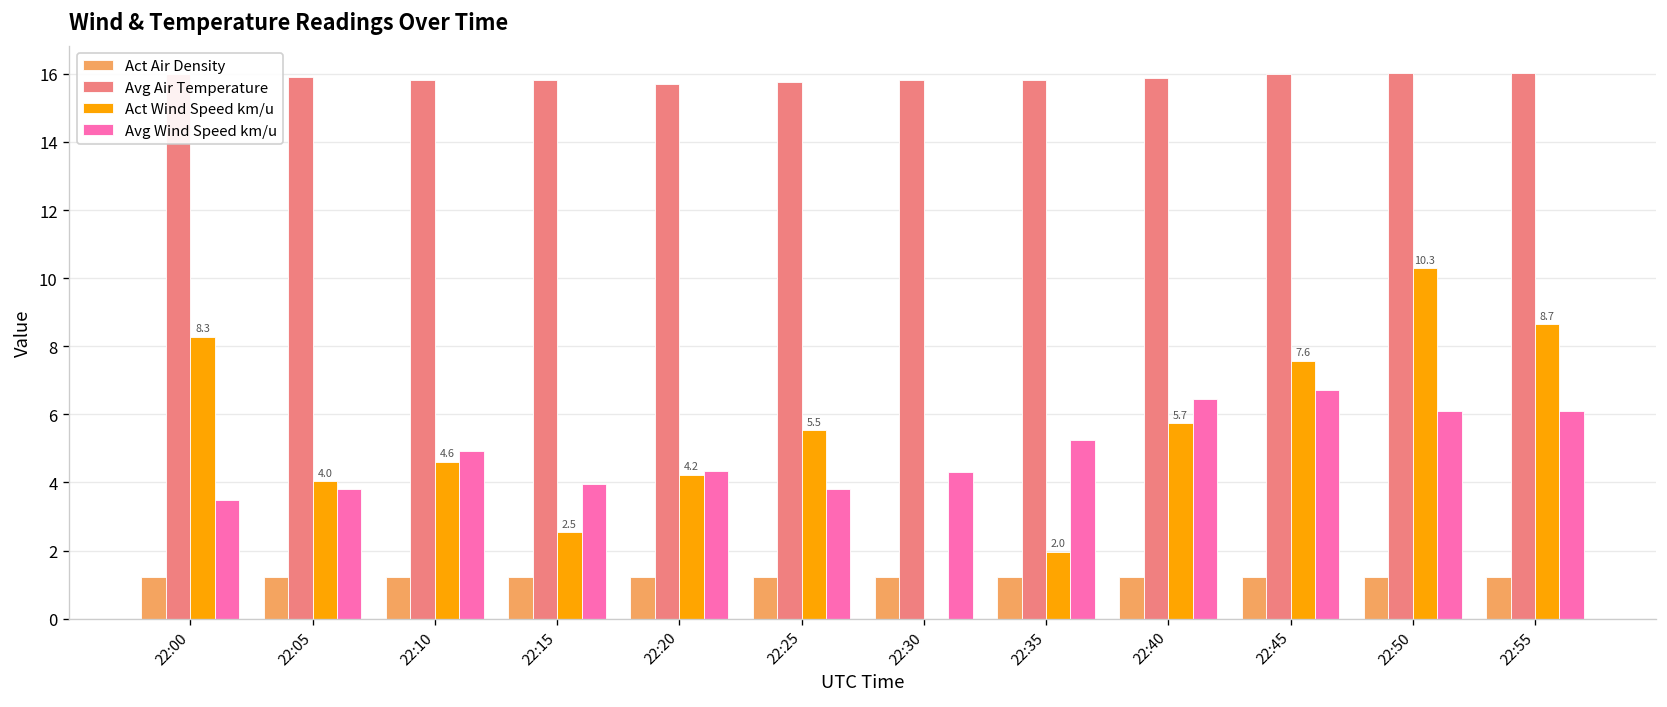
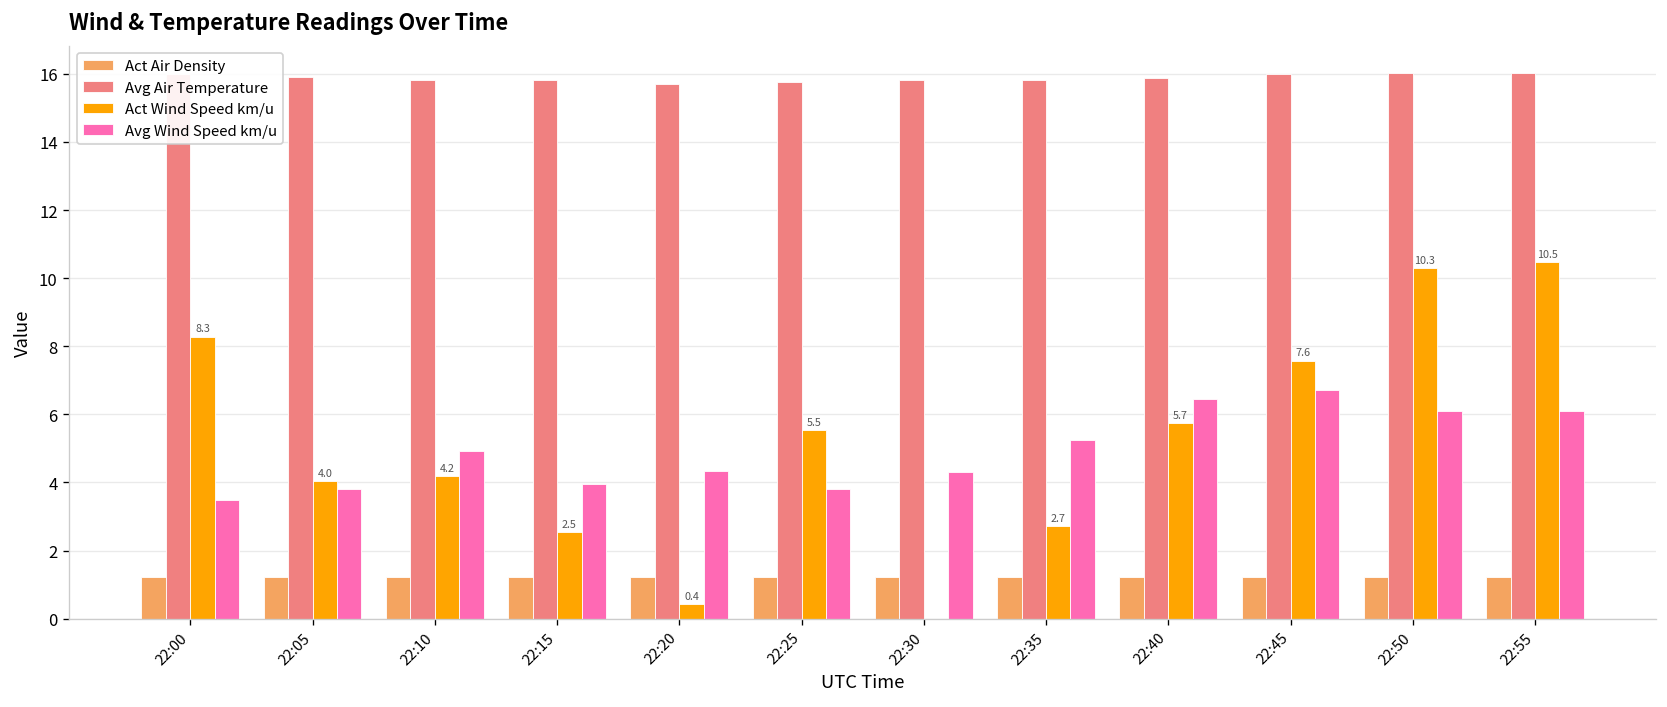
Act Wind Speed km/u, 22:10: 4.6 -> 4.2
Act Wind Speed km/u, 22:20: 4.2 -> 0.4
Act Wind Speed km/u, 22:35: 2.0 -> 2.7
Act Wind Speed km/u, 22:55: 8.7 -> 10.5
